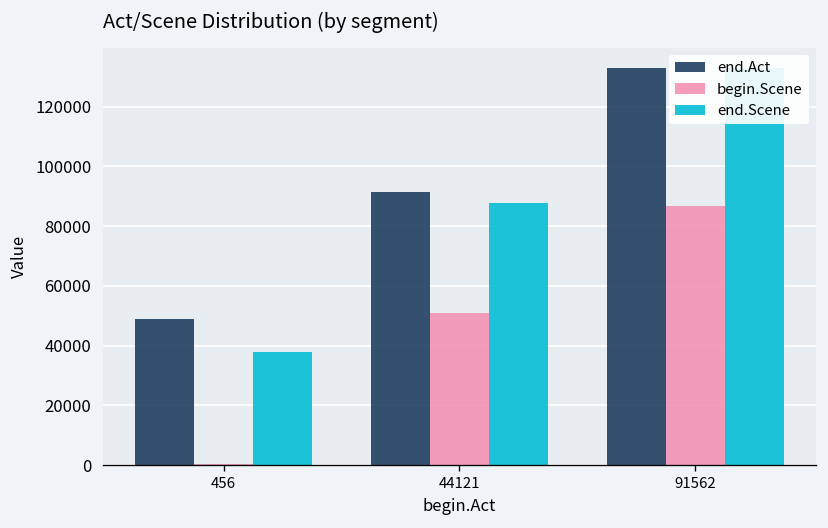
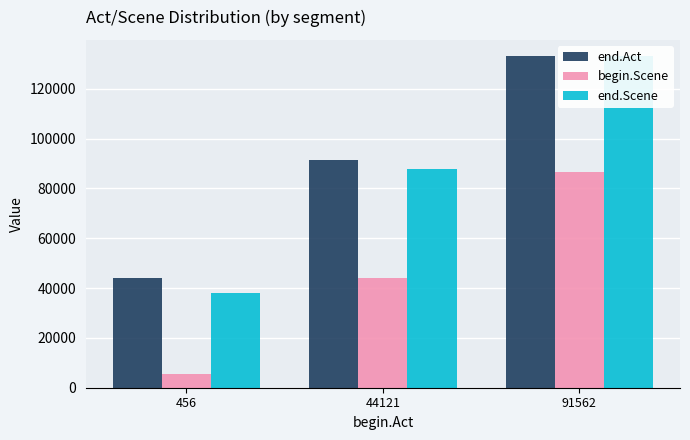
end.Act, 456: 49000 -> 44000
begin.Scene, 456: 0 -> 6000
begin.Scene, 44121: 51000 -> 44000
